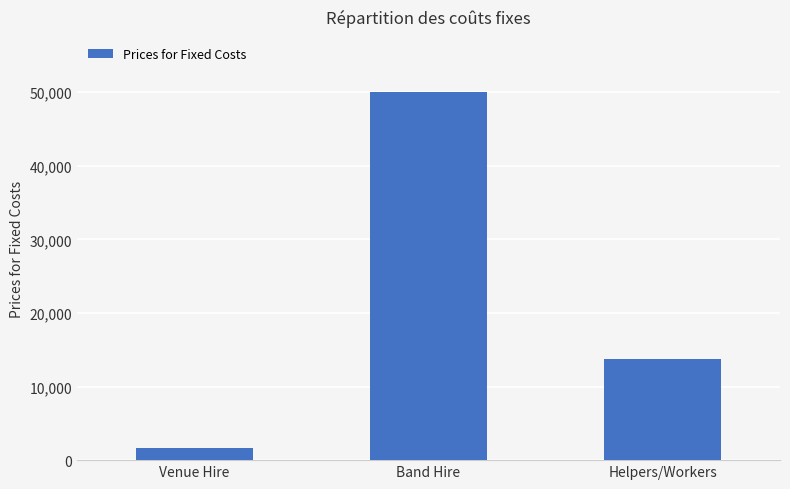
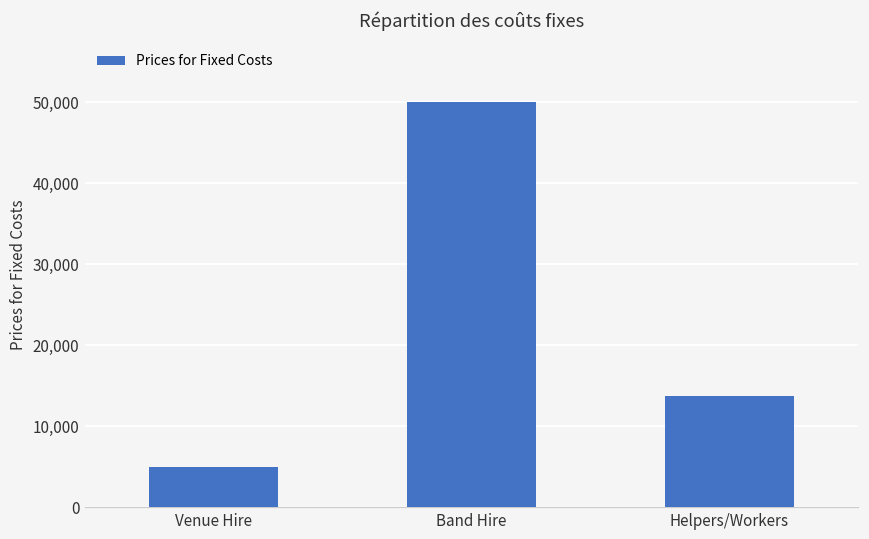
Venue Hire: 2,000 -> 5,000
